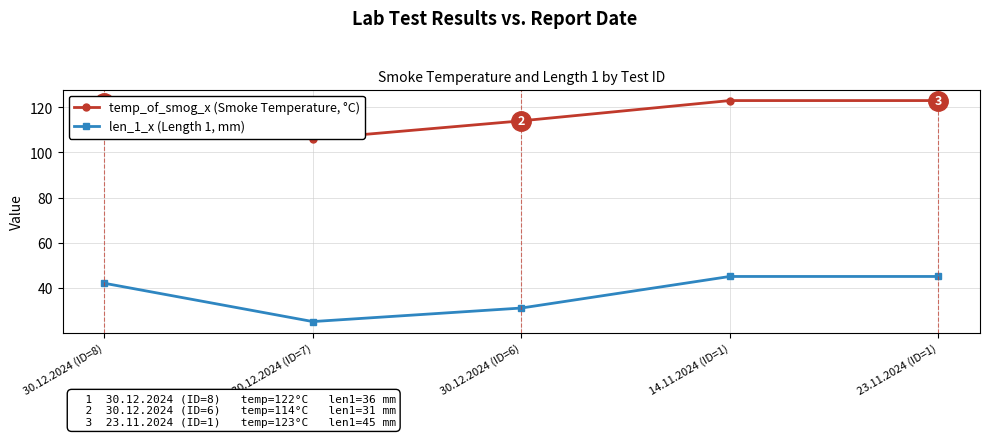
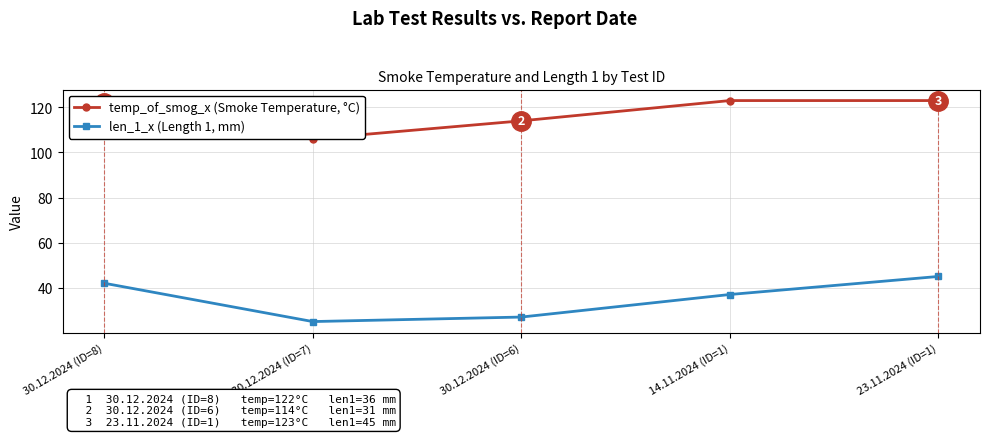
len_1_x (Length 1, mm), 30.12.2024 (ID=6): 31 -> 27
len_1_x (Length 1, mm), 14.11.2024 (ID=1): 45 -> 37
